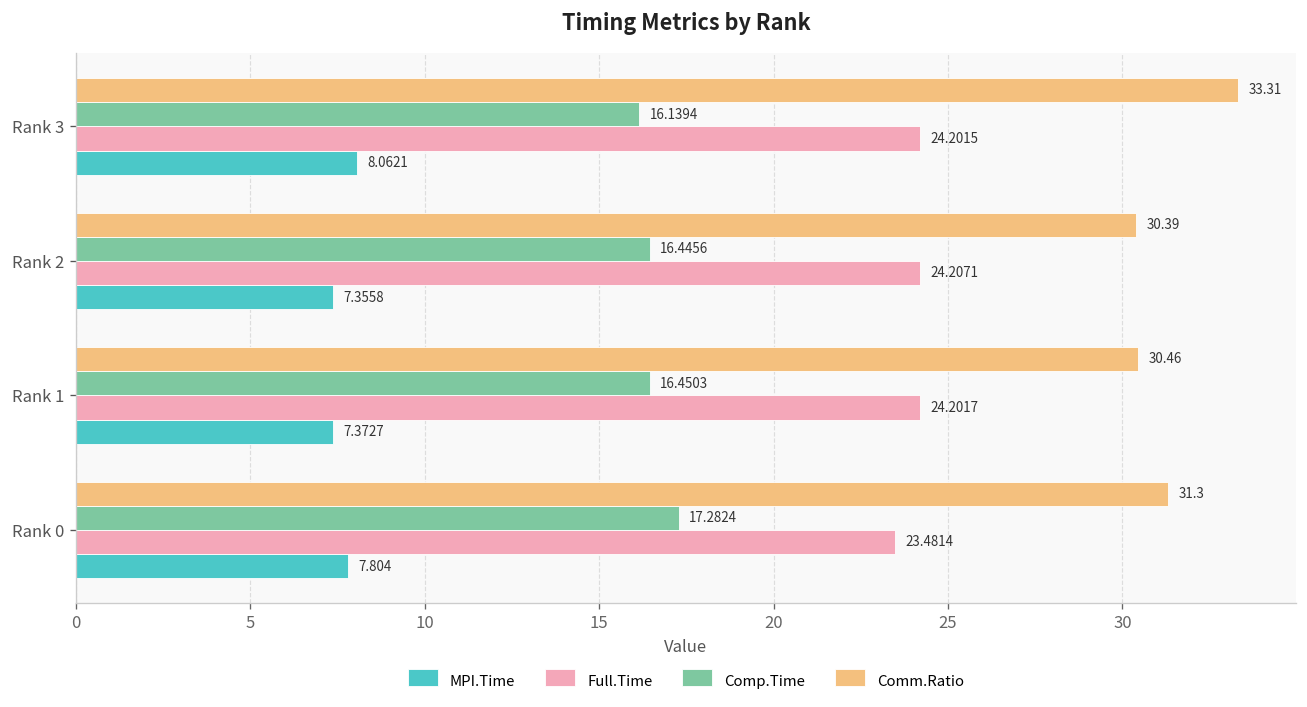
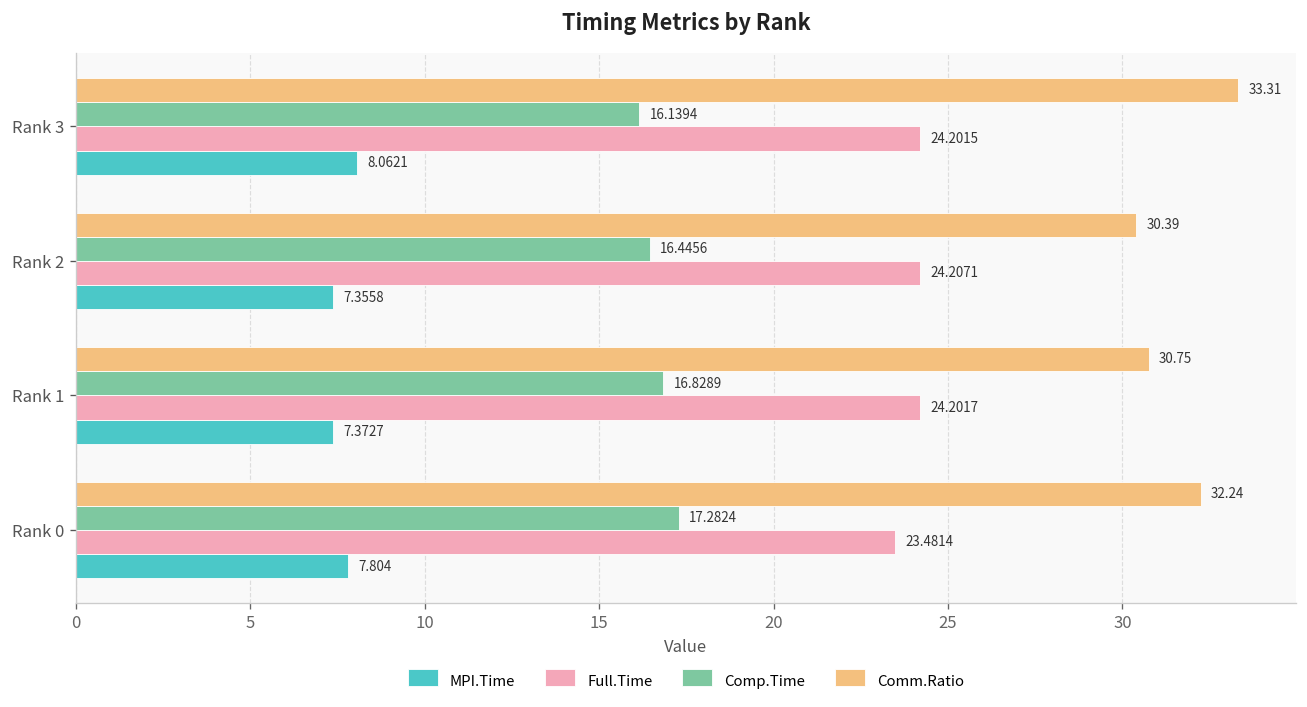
Comm.Ratio, Rank 1: 30.46 -> 30.75
Comp.Time, Rank 1: 16.4503 -> 16.8289
Comm.Ratio, Rank 0: 31.3 -> 32.24
